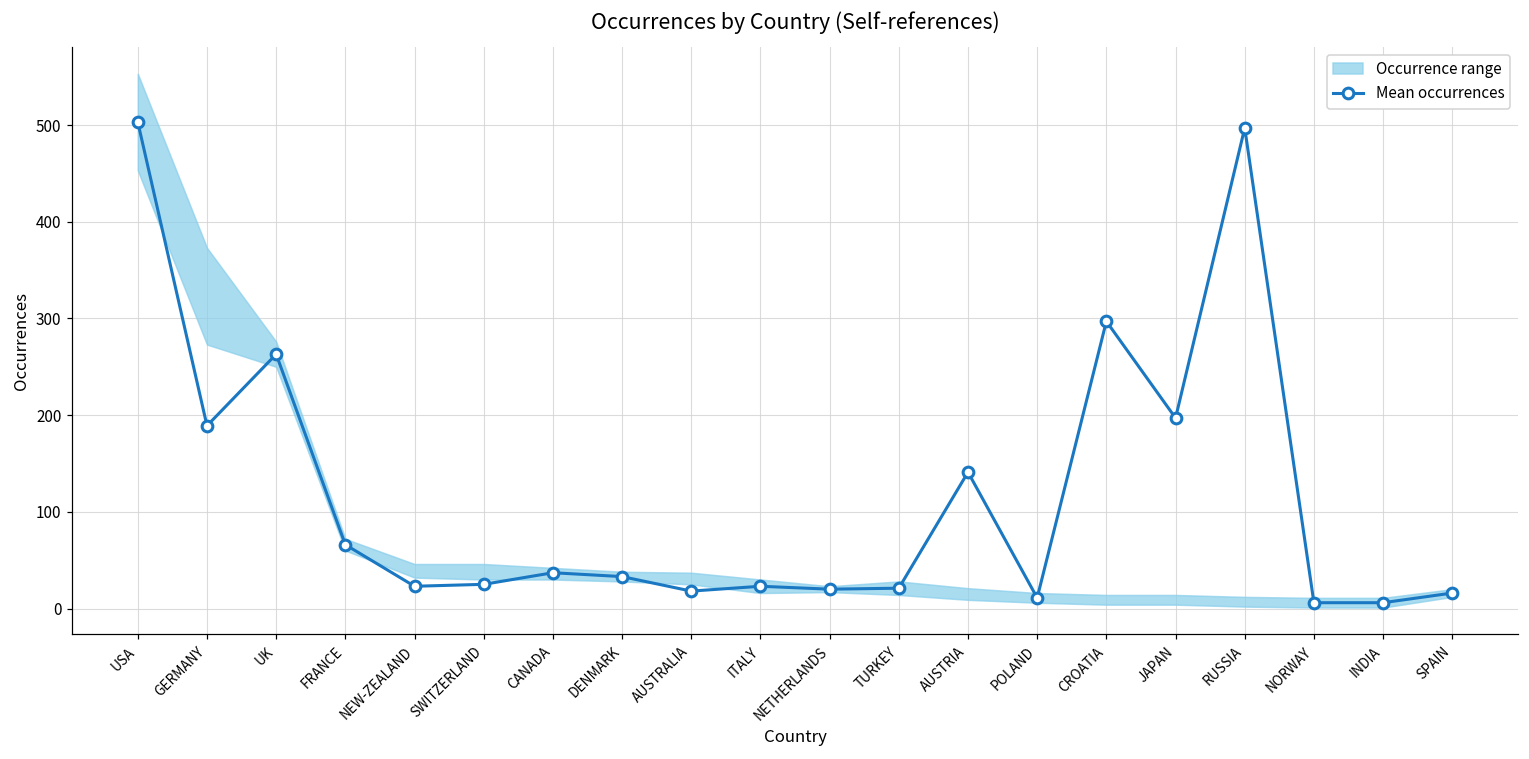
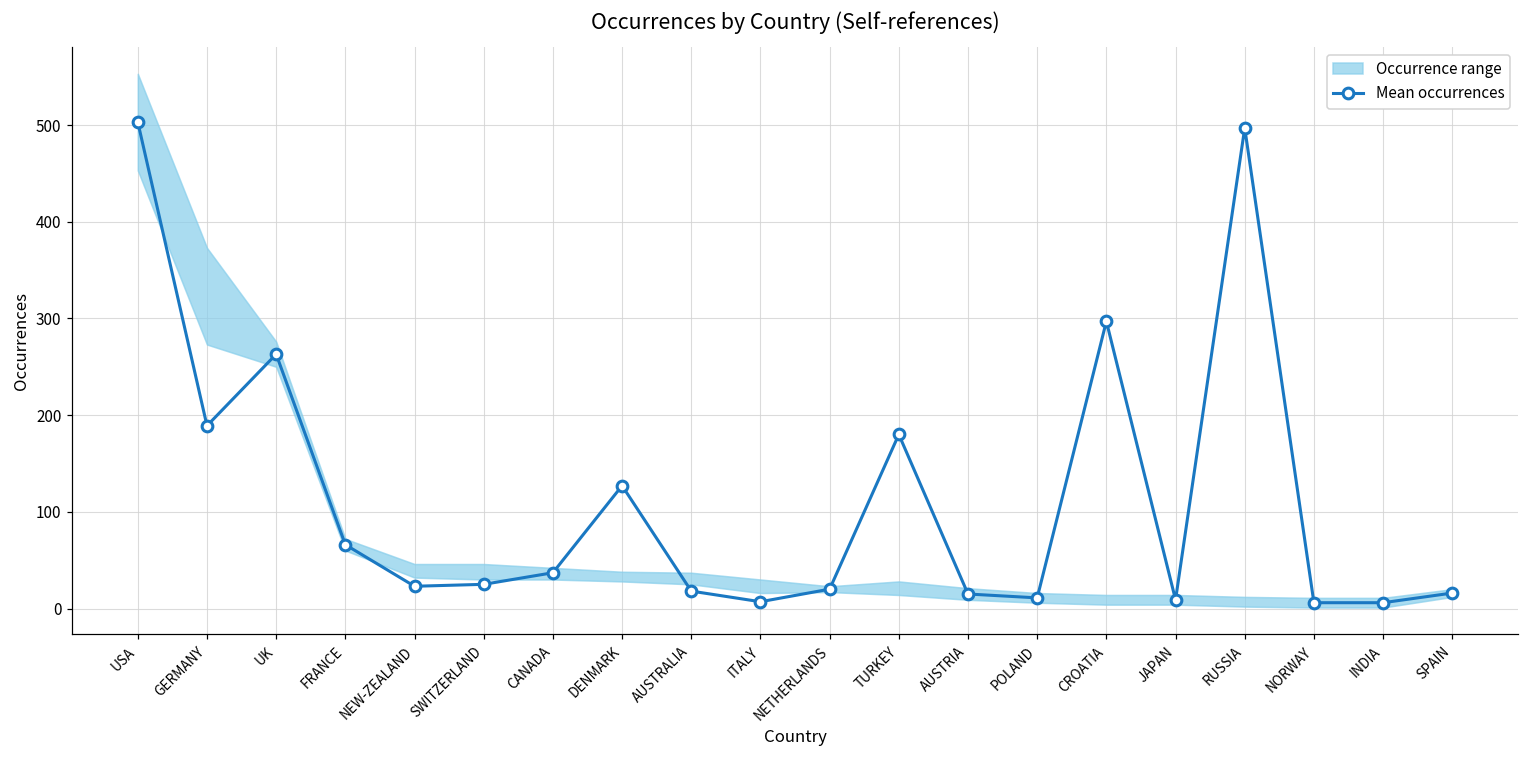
Mean occurrences, DENMARK: 30 -> 130
Mean occurrences, ITALY: 20 -> 10
Mean occurrences, TURKEY: 20 -> 180
Mean occurrences, AUSTRIA: 140 -> 20
Mean occurrences, JAPAN: 200 -> 10
